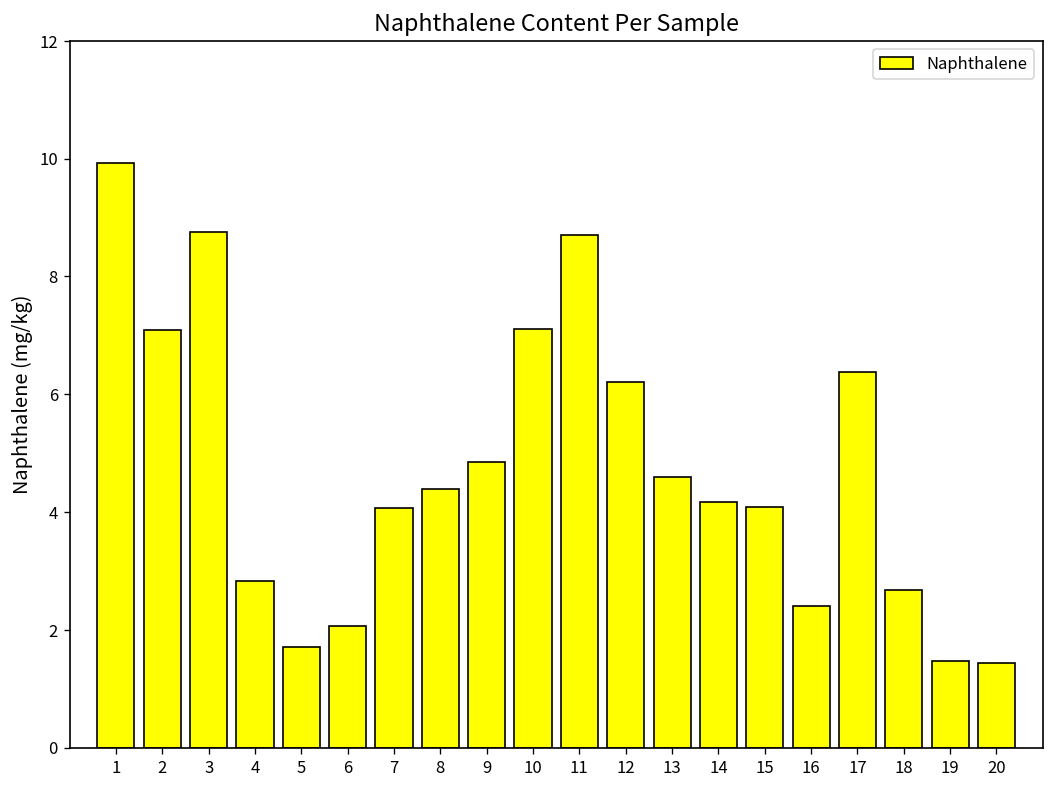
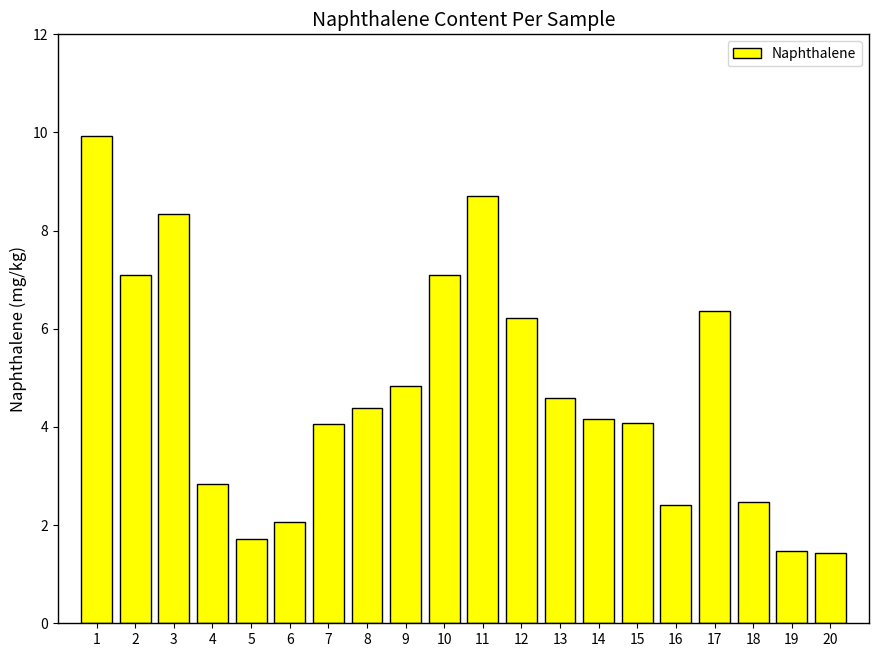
3: 8.8 -> 8.3
18: 2.7 -> 2.5
